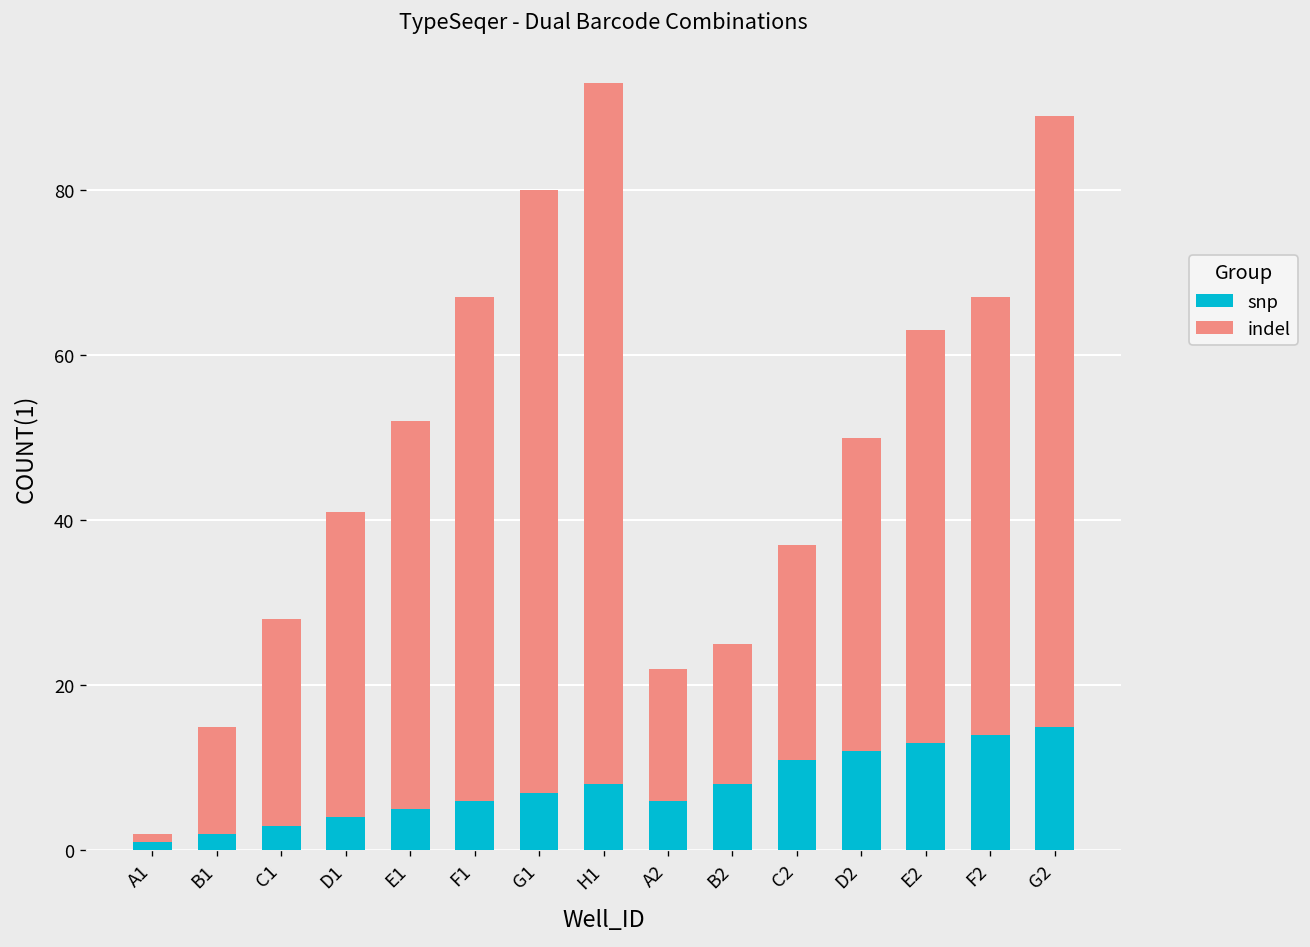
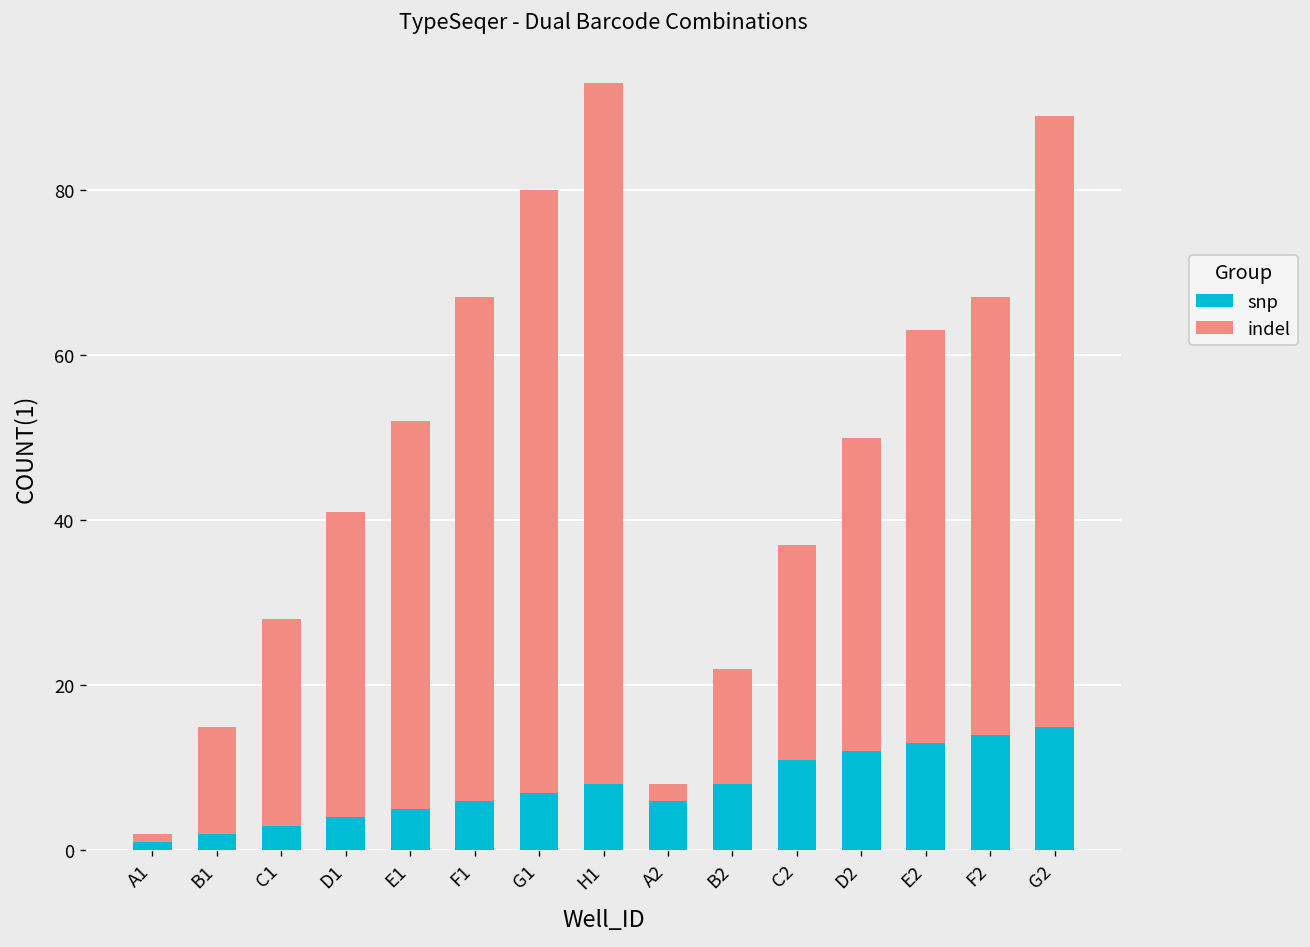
indel, A2: 16 -> 2
indel, B2: 17 -> 14
